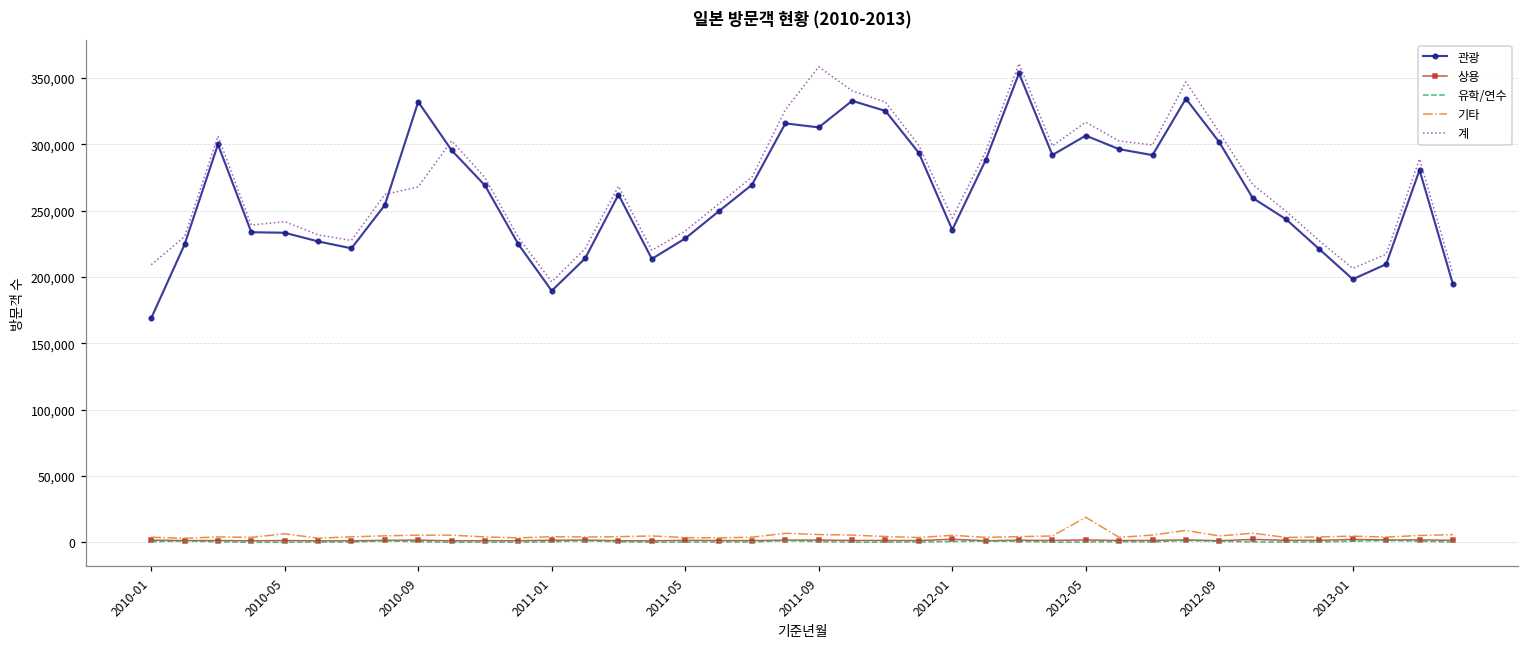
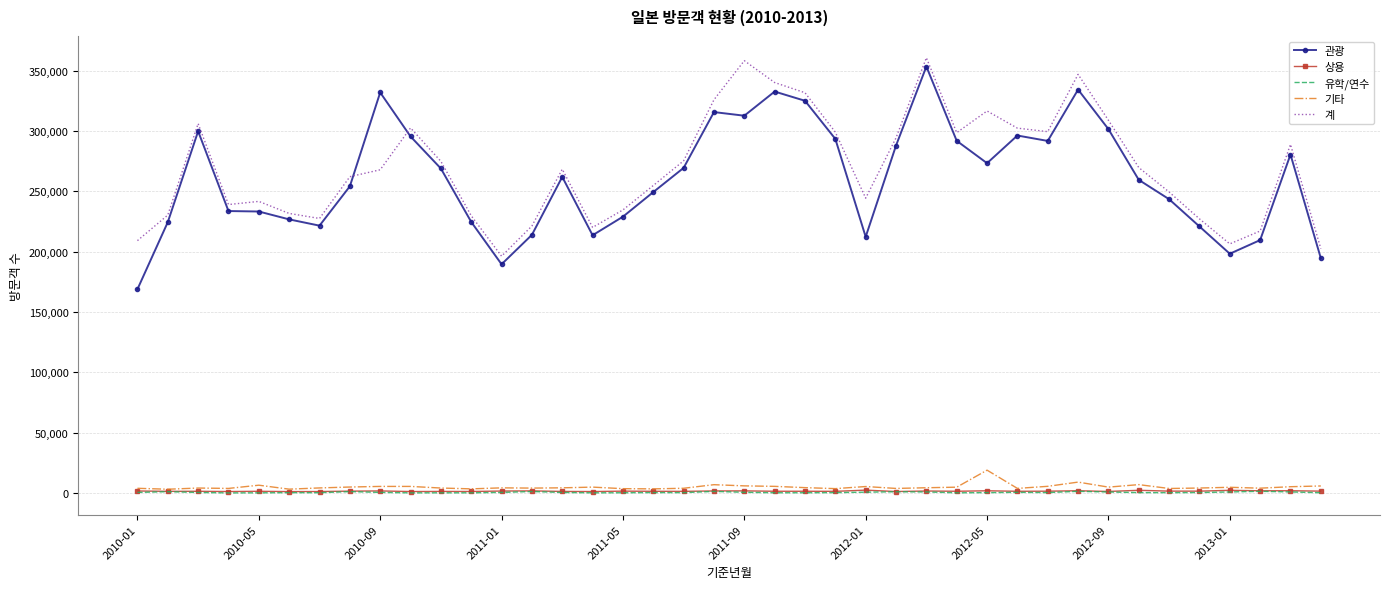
관광, 2012-01: 236,000 -> 212,000
관광, 2012-05: 306,000 -> 273,000
